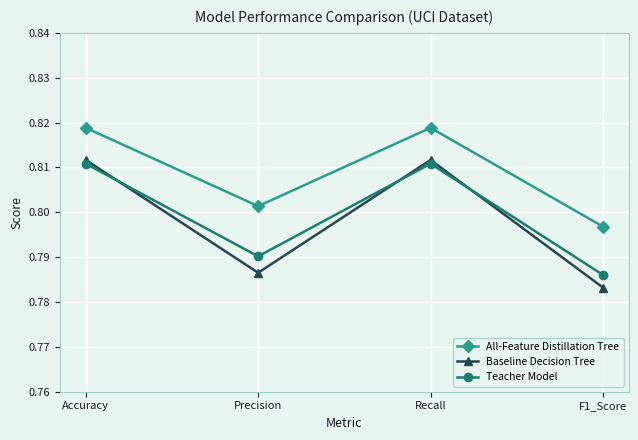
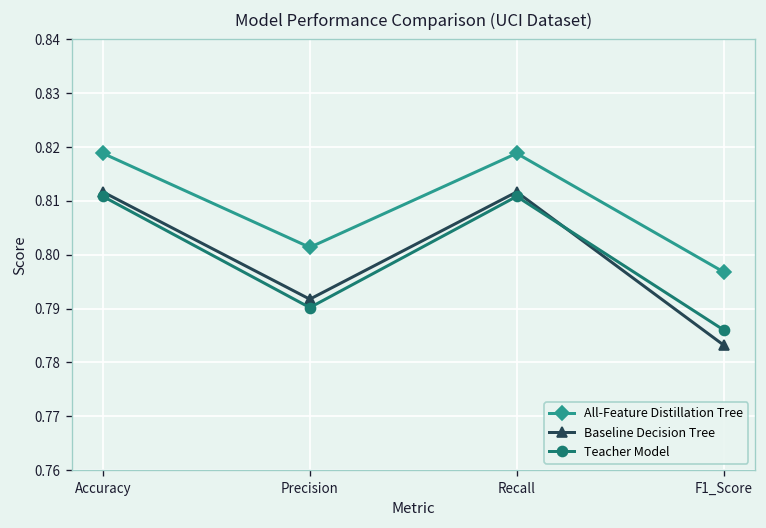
Baseline Decision Tree, Precision: 0.787 -> 0.792
